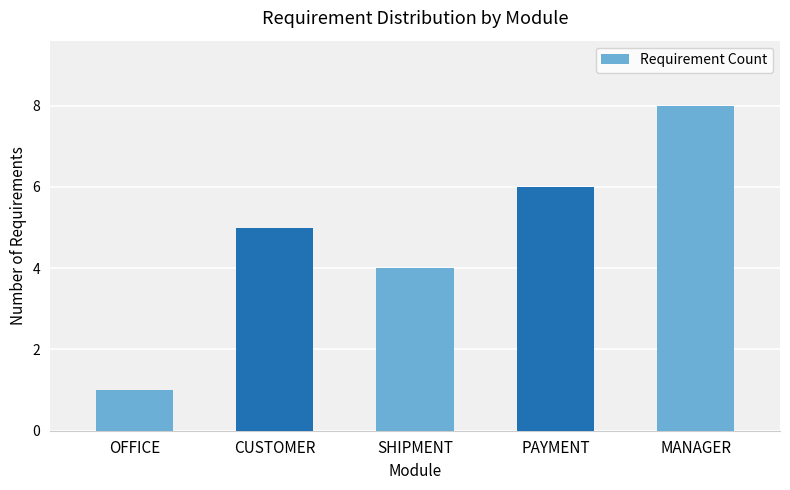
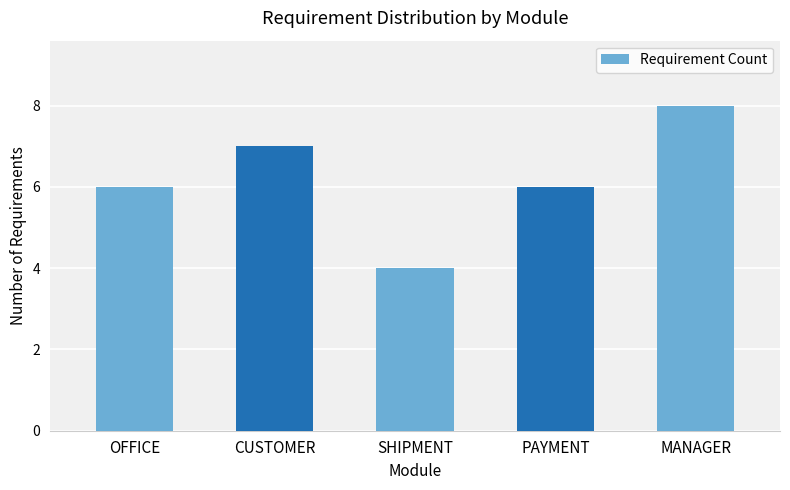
OFFICE: 1 -> 6
CUSTOMER: 5 -> 7
